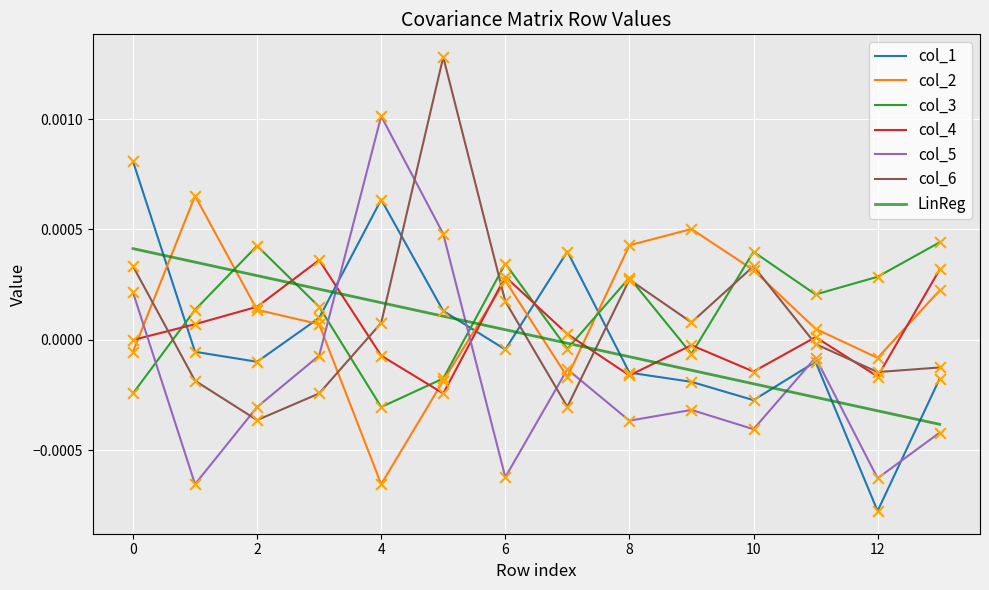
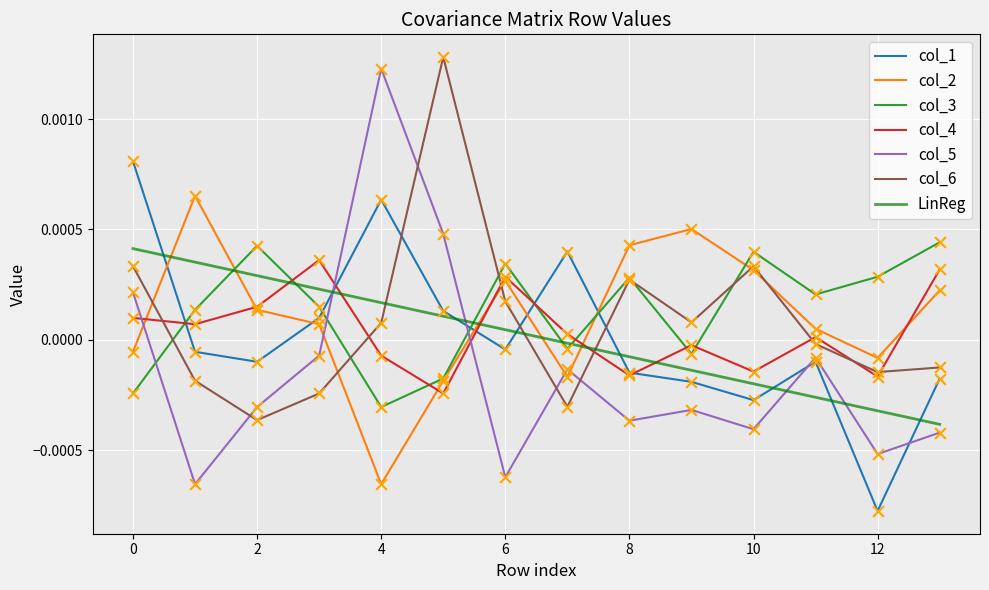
col_4, 0: 0.0000 -> 0.0001
col_5, 4: 0.00101 -> 0.00123
col_5, 12: -0.00063 -> -0.00052
